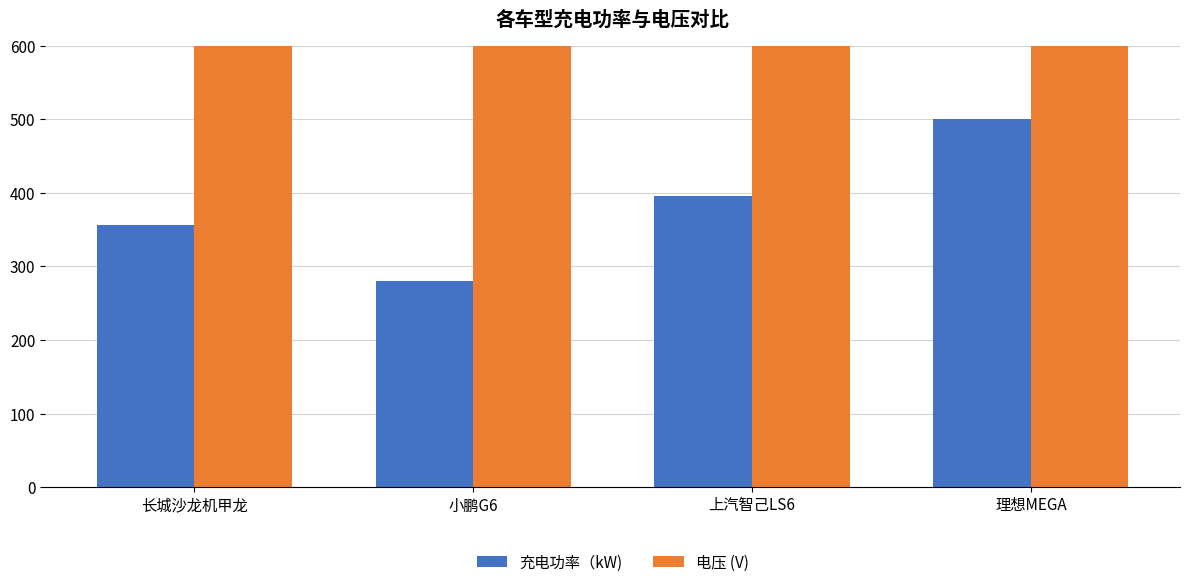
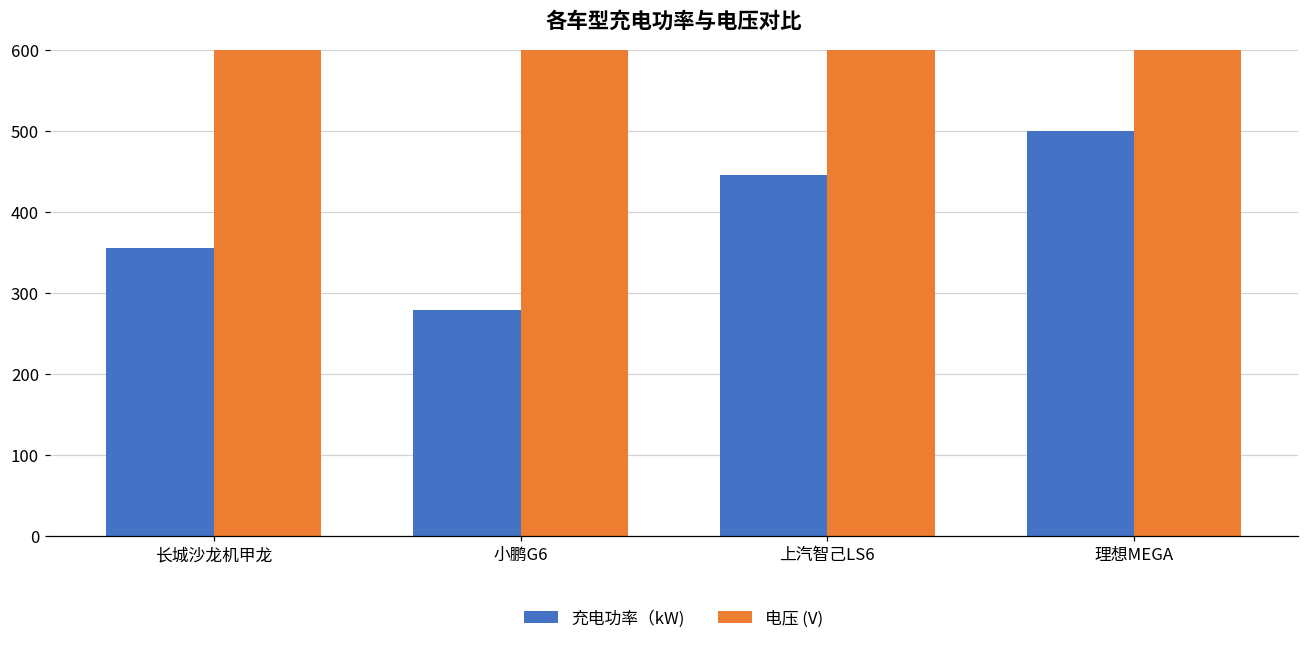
充电功率（kW), 上汽智己LS6: 400 -> 450
